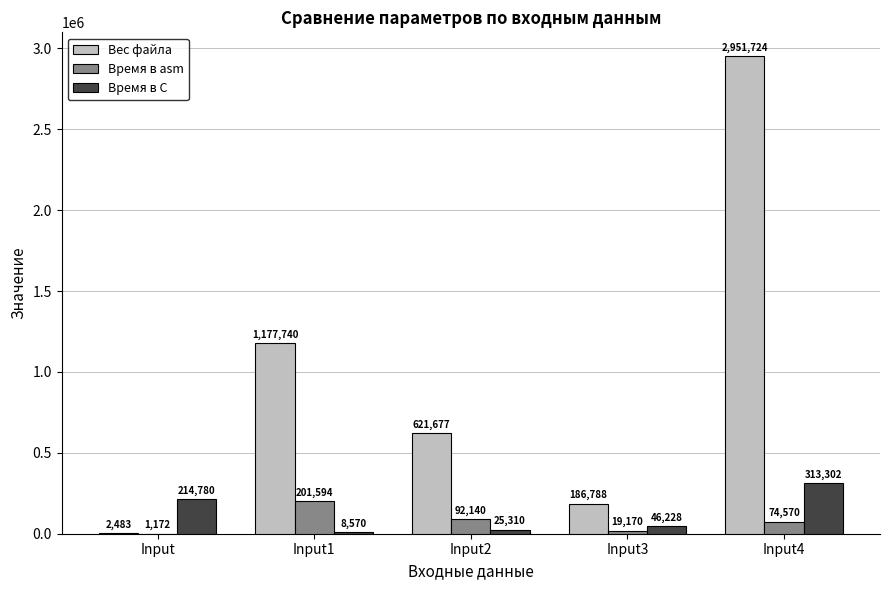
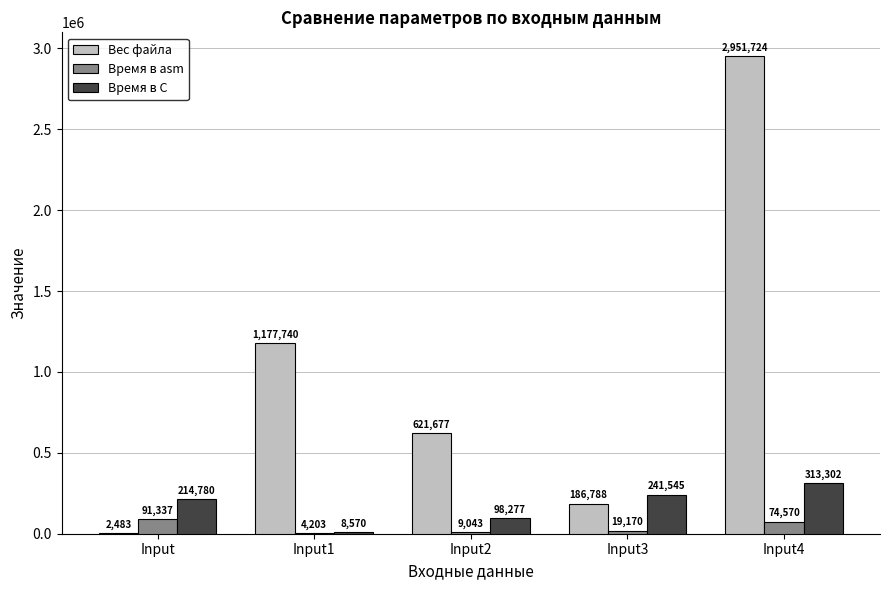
Время в asm, Input: 1,172 -> 91,337
Время в asm, Input1: 201,594 -> 4,203
Время в asm, Input2: 92,140 -> 9,043
Время в C, Input2: 25,310 -> 98,277
Время в C, Input3: 46,228 -> 241,545
